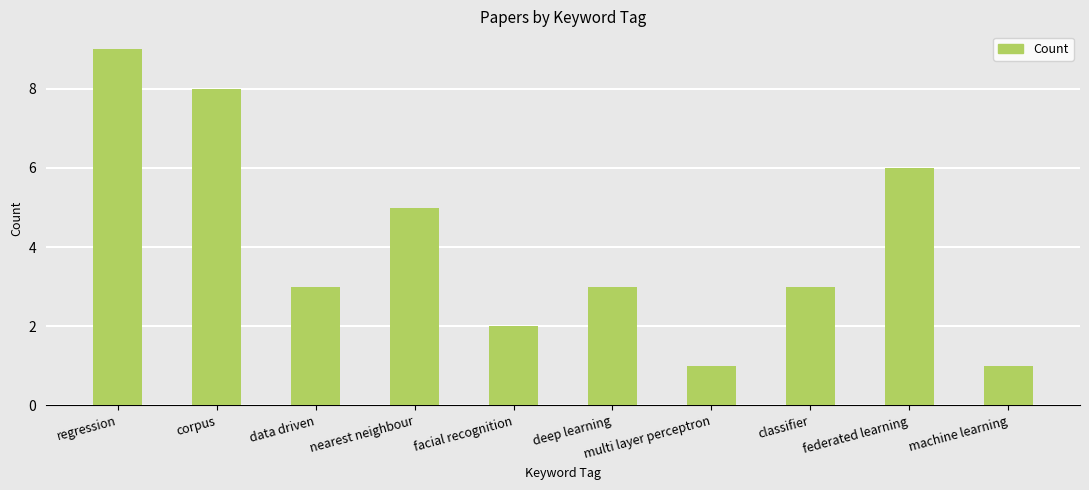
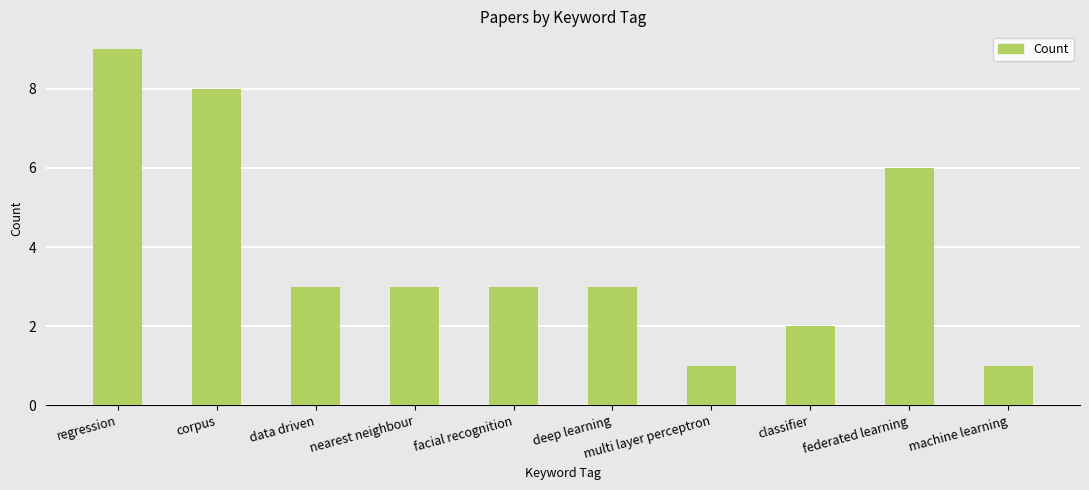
nearest neighbour: 5 -> 3
facial recognition: 2 -> 3
classifier: 3 -> 2
